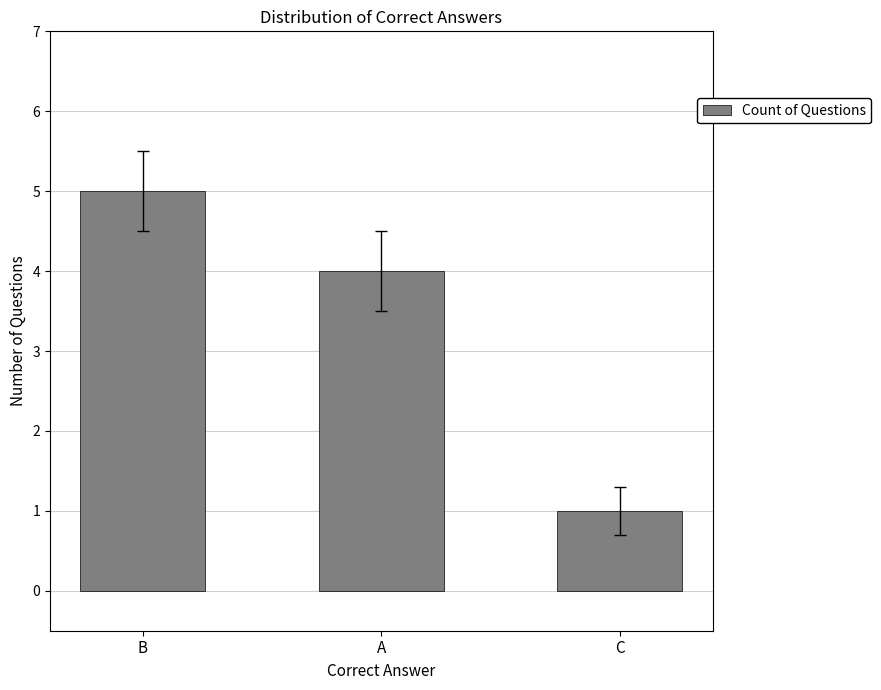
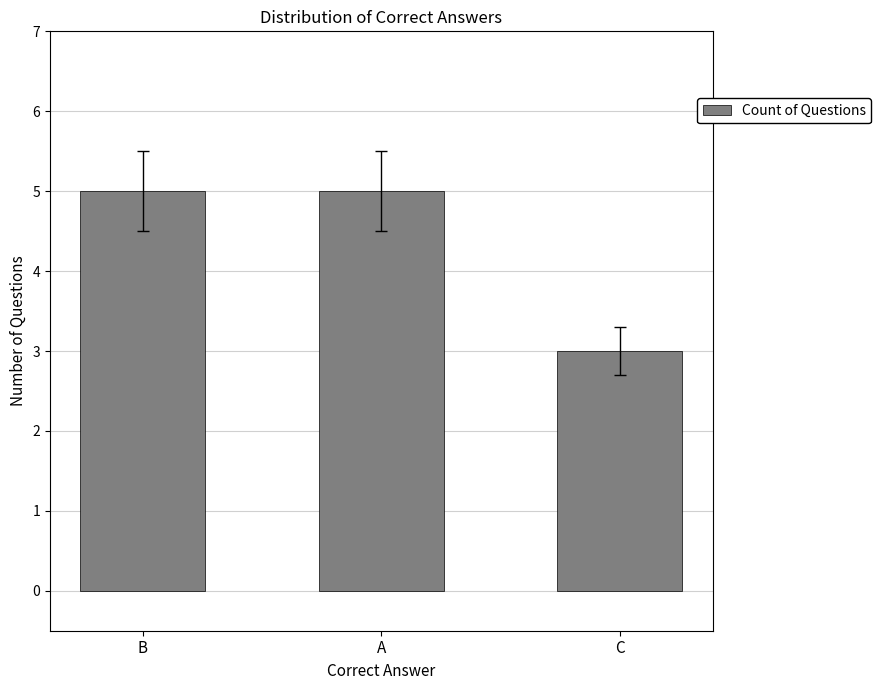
Count of Questions, A: 4 -> 5
Count of Questions, C: 1 -> 3
